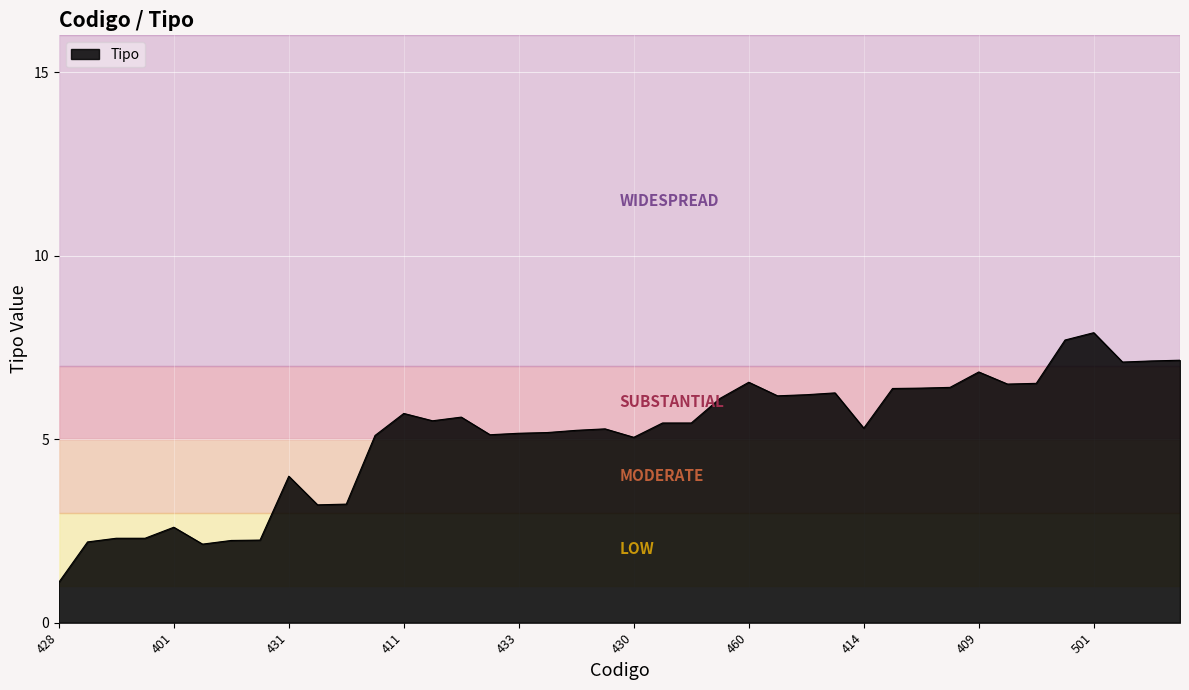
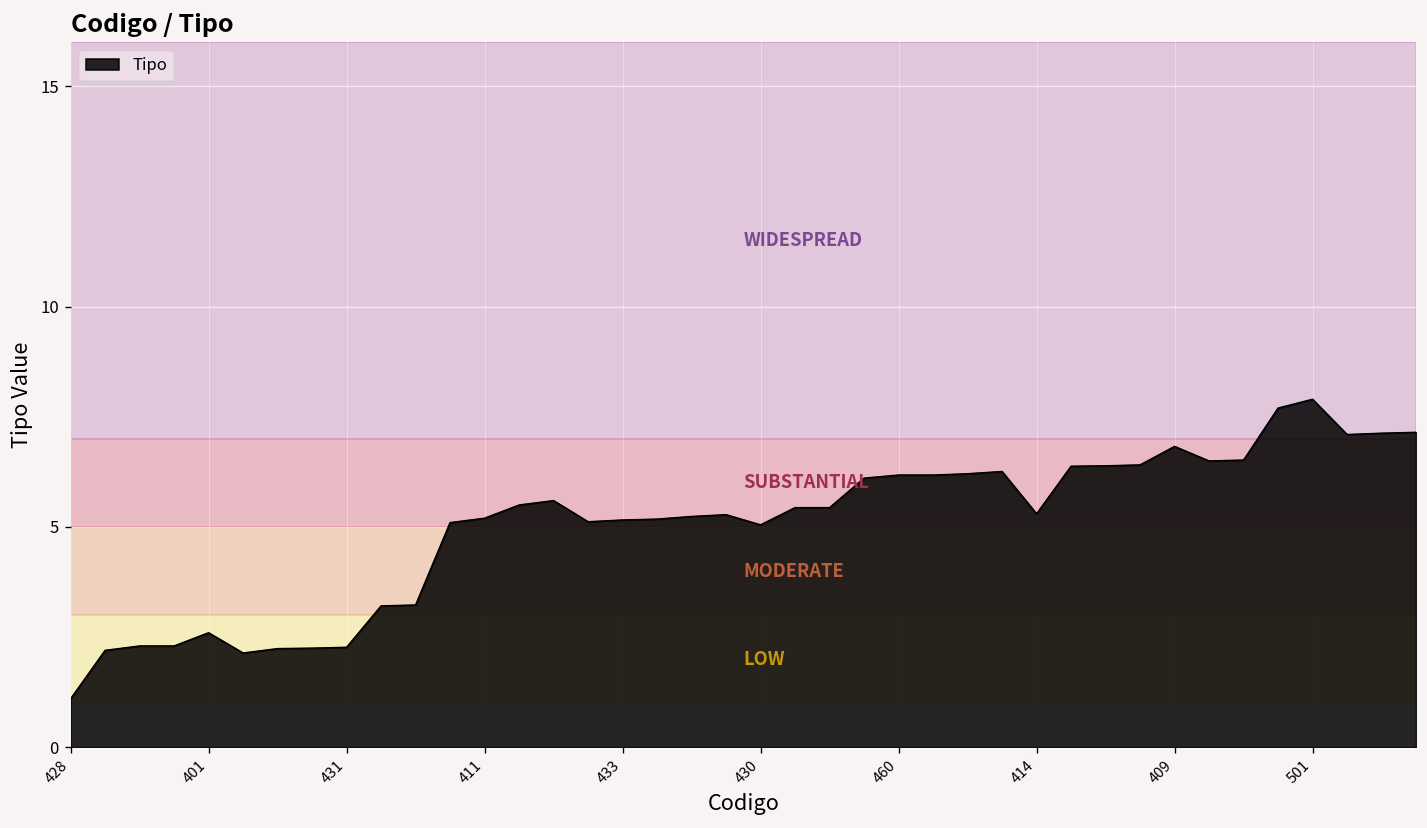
431: 4.0 -> 2.3
411: 5.7 -> 5.2
460: 6.6 -> 6.2
